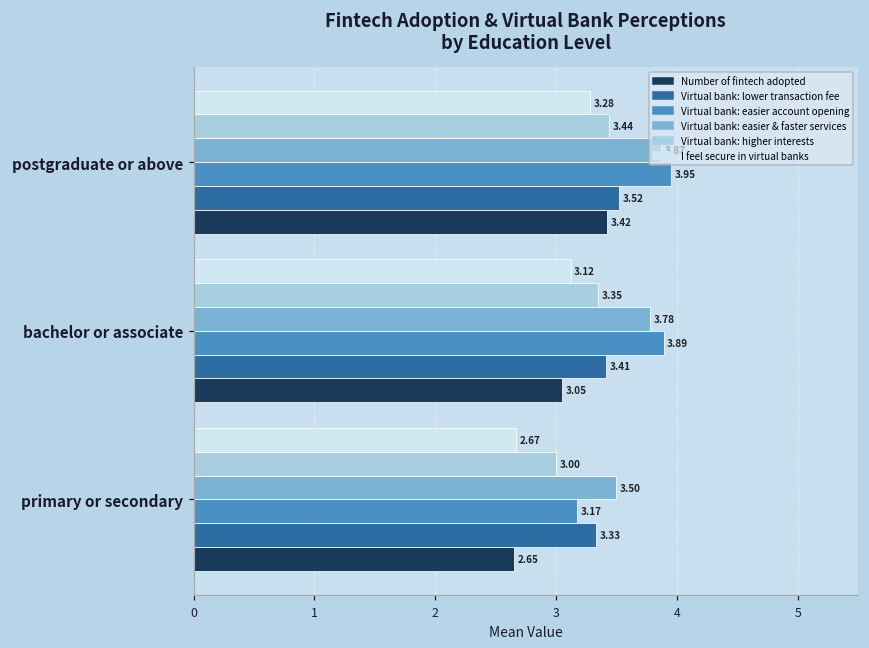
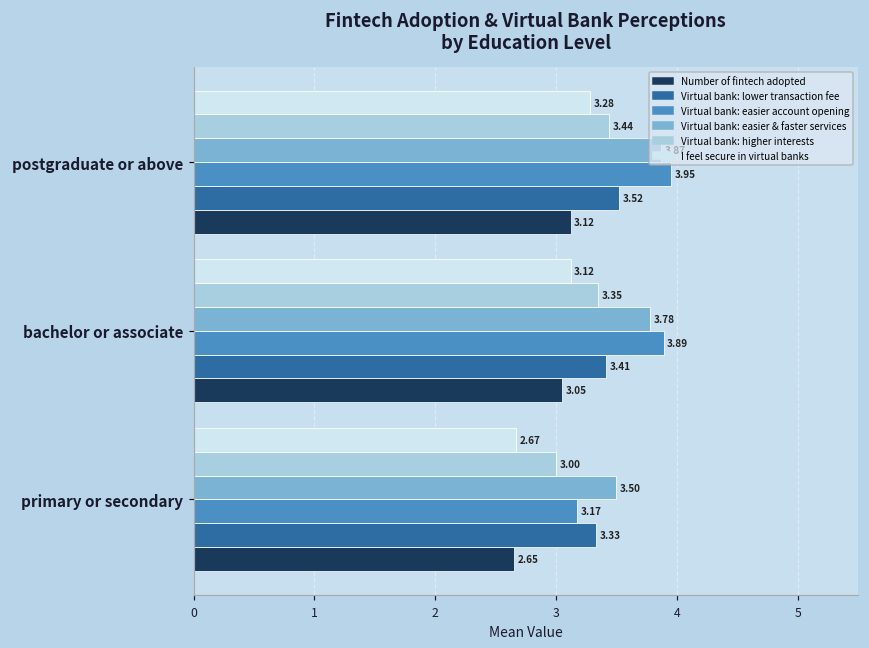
Number of fintech adopted, postgraduate or above: 3.42 -> 3.12
